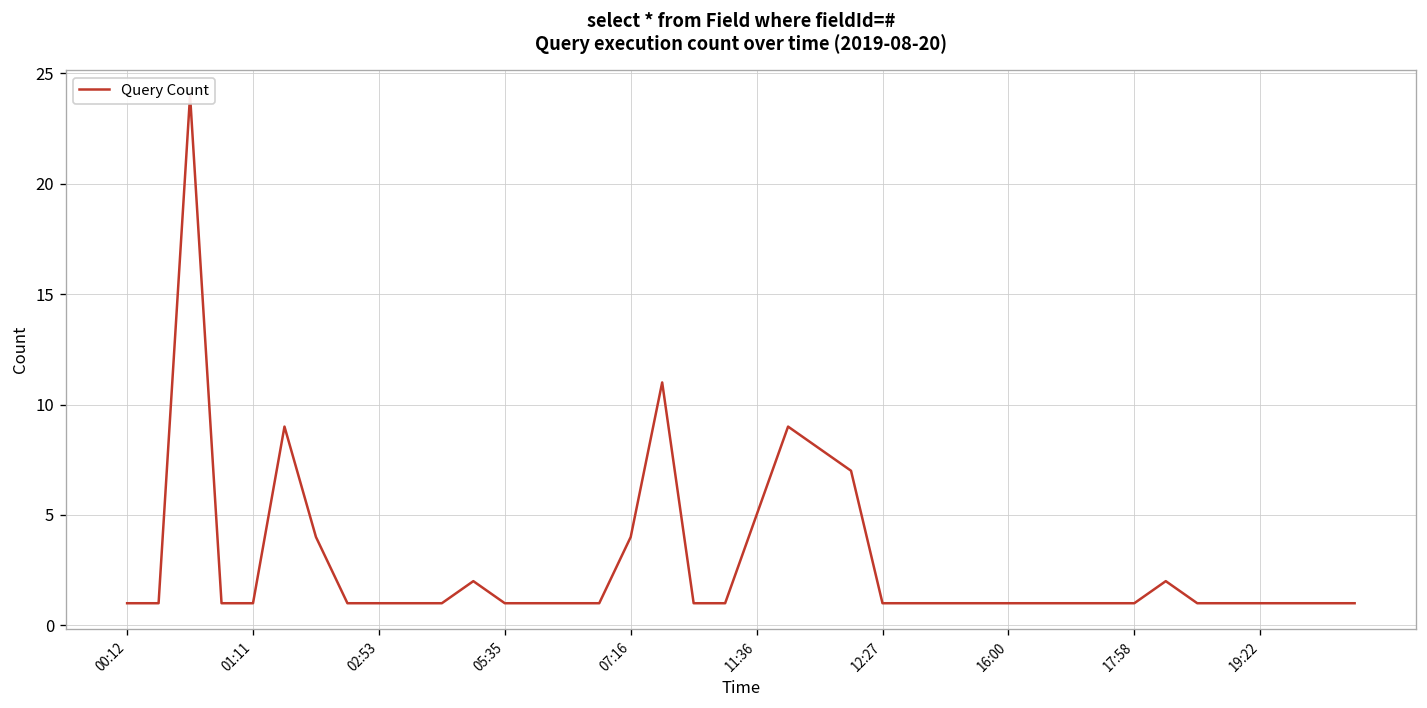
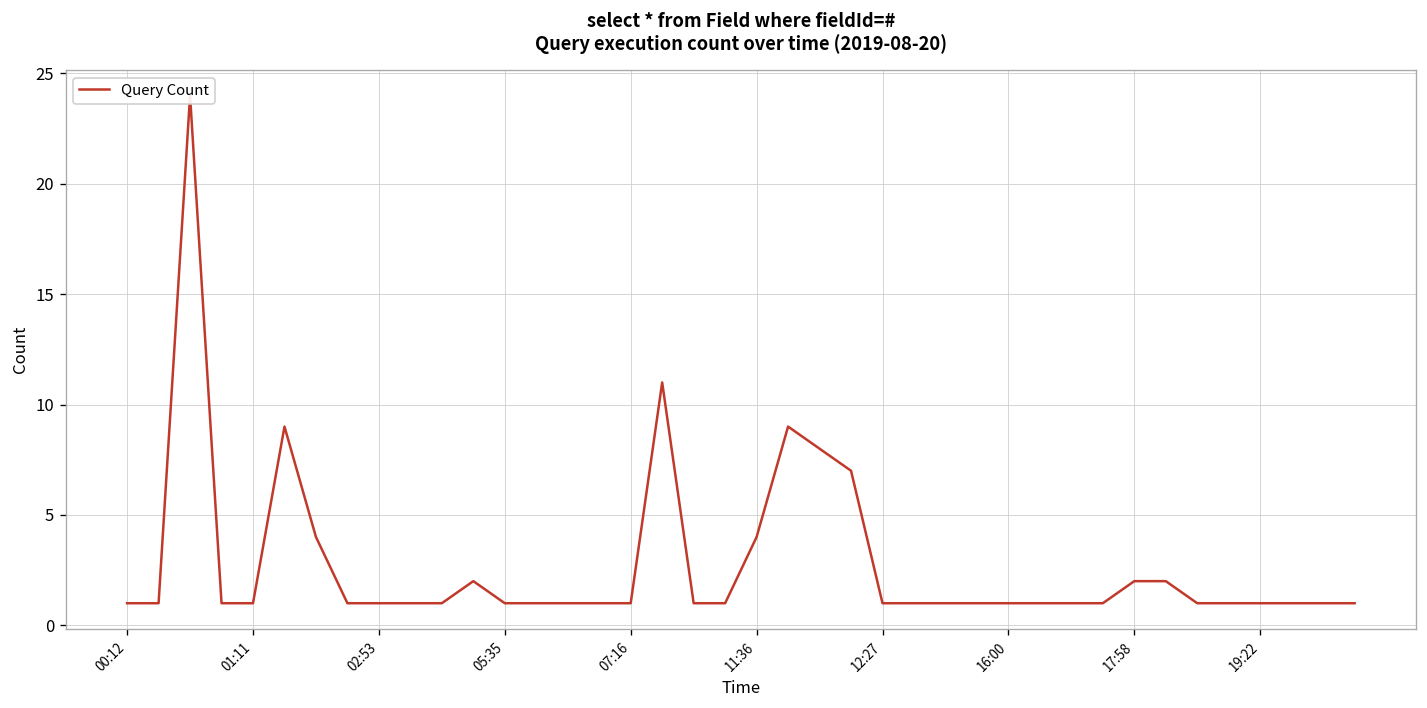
07:16: 4 -> 1
11:36: 5 -> 4
17:58: 1 -> 2
